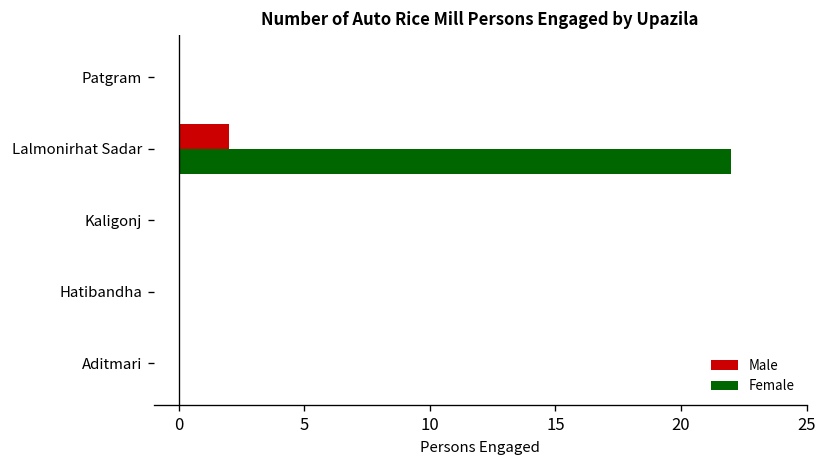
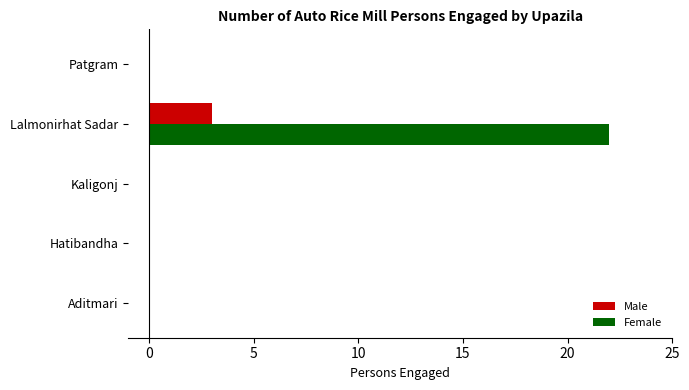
Male, Lalmonirhat Sadar: 2 -> 3
